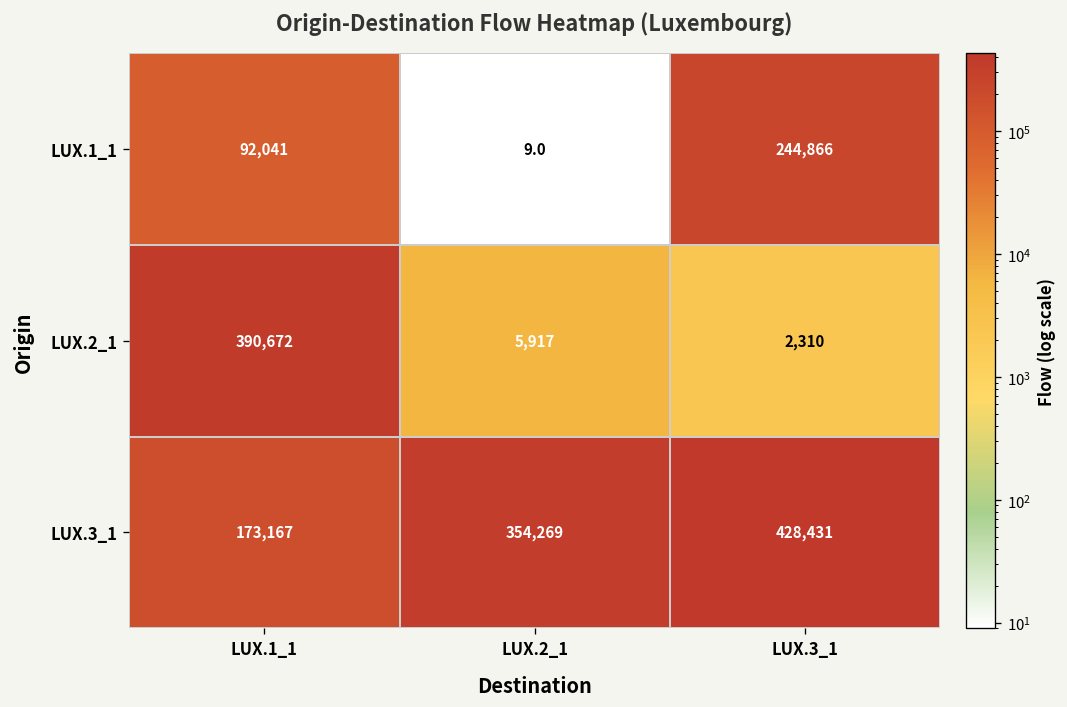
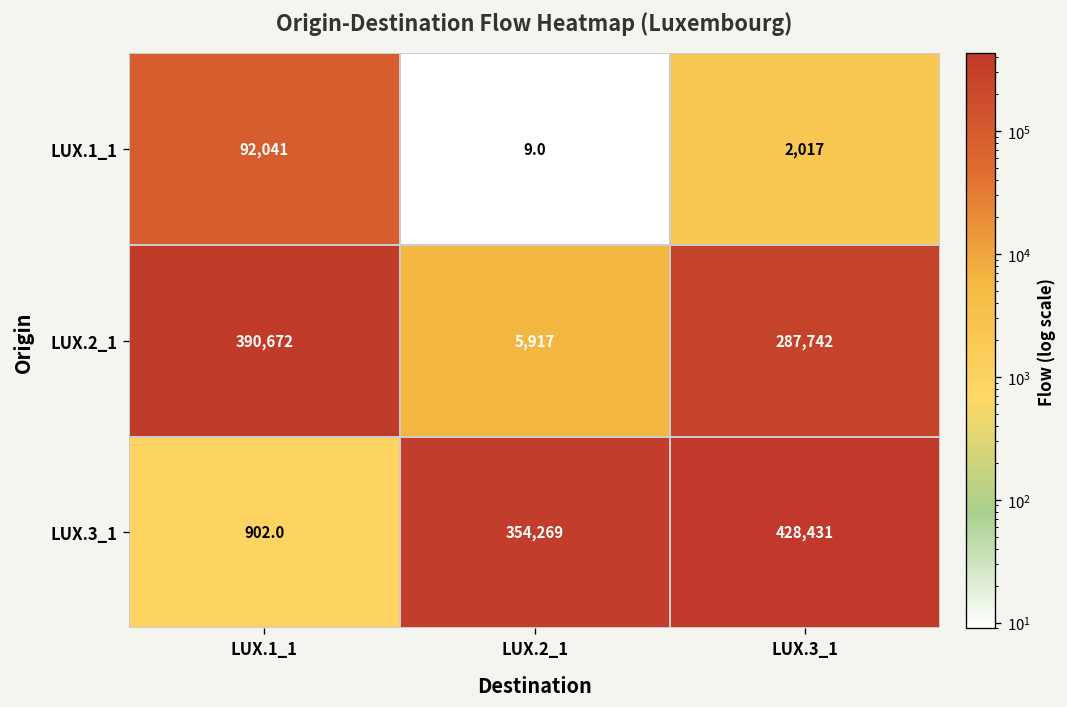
LUX.1_1, LUX.3_1: 244,866 -> 2,017
LUX.2_1, LUX.3_1: 2,310 -> 287,742
LUX.3_1, LUX.1_1: 173,167 -> 902.0
